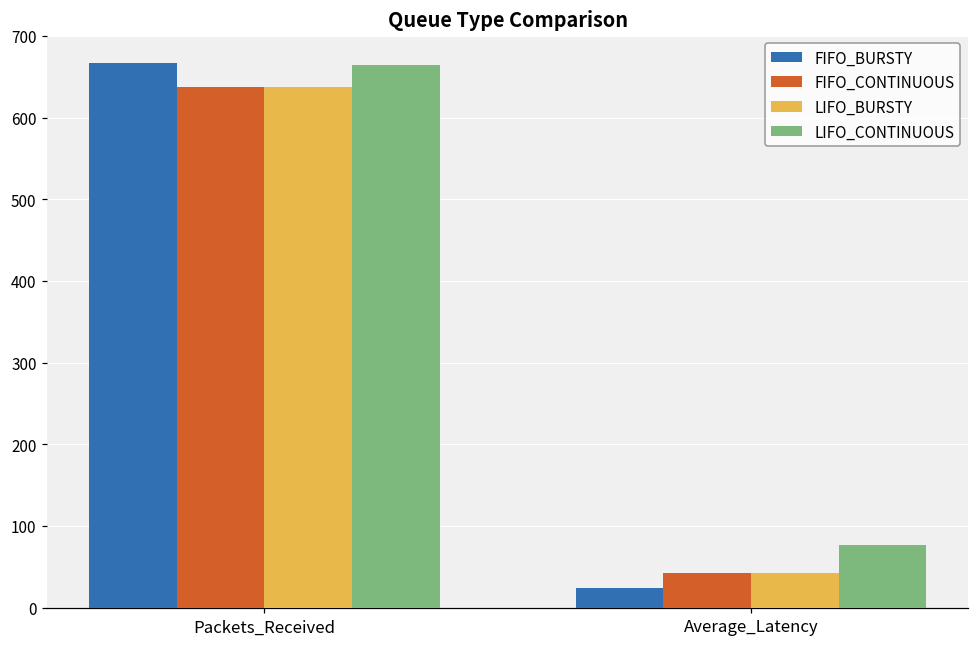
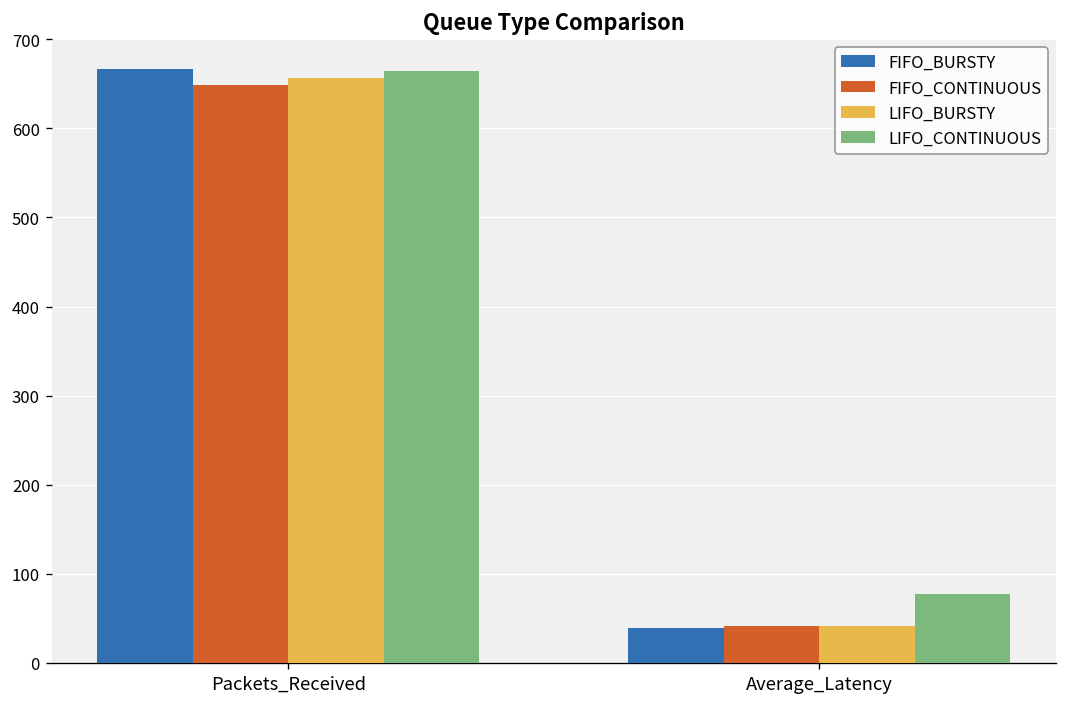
FIFO_CONTINUOUS, Packets_Received: 640 -> 650
LIFO_BURSTY, Packets_Received: 640 -> 660
FIFO_BURSTY, Average_Latency: 20 -> 40
